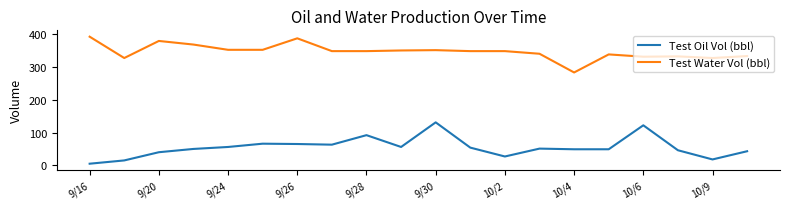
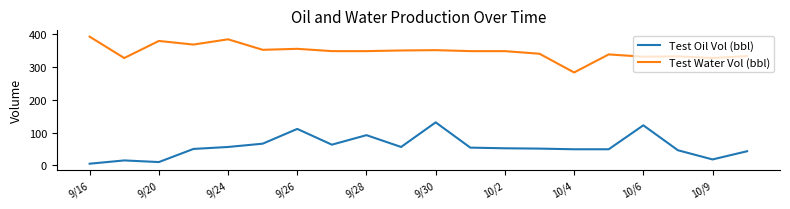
Test Oil Vol (bbl), 9/20: 40 -> 10
Test Water Vol (bbl), 9/24: 350 -> 380
Test Oil Vol (bbl), 9/26: 70 -> 110
Test Water Vol (bbl), 9/26: 390 -> 360
Test Oil Vol (bbl), 10/2: 30 -> 50
